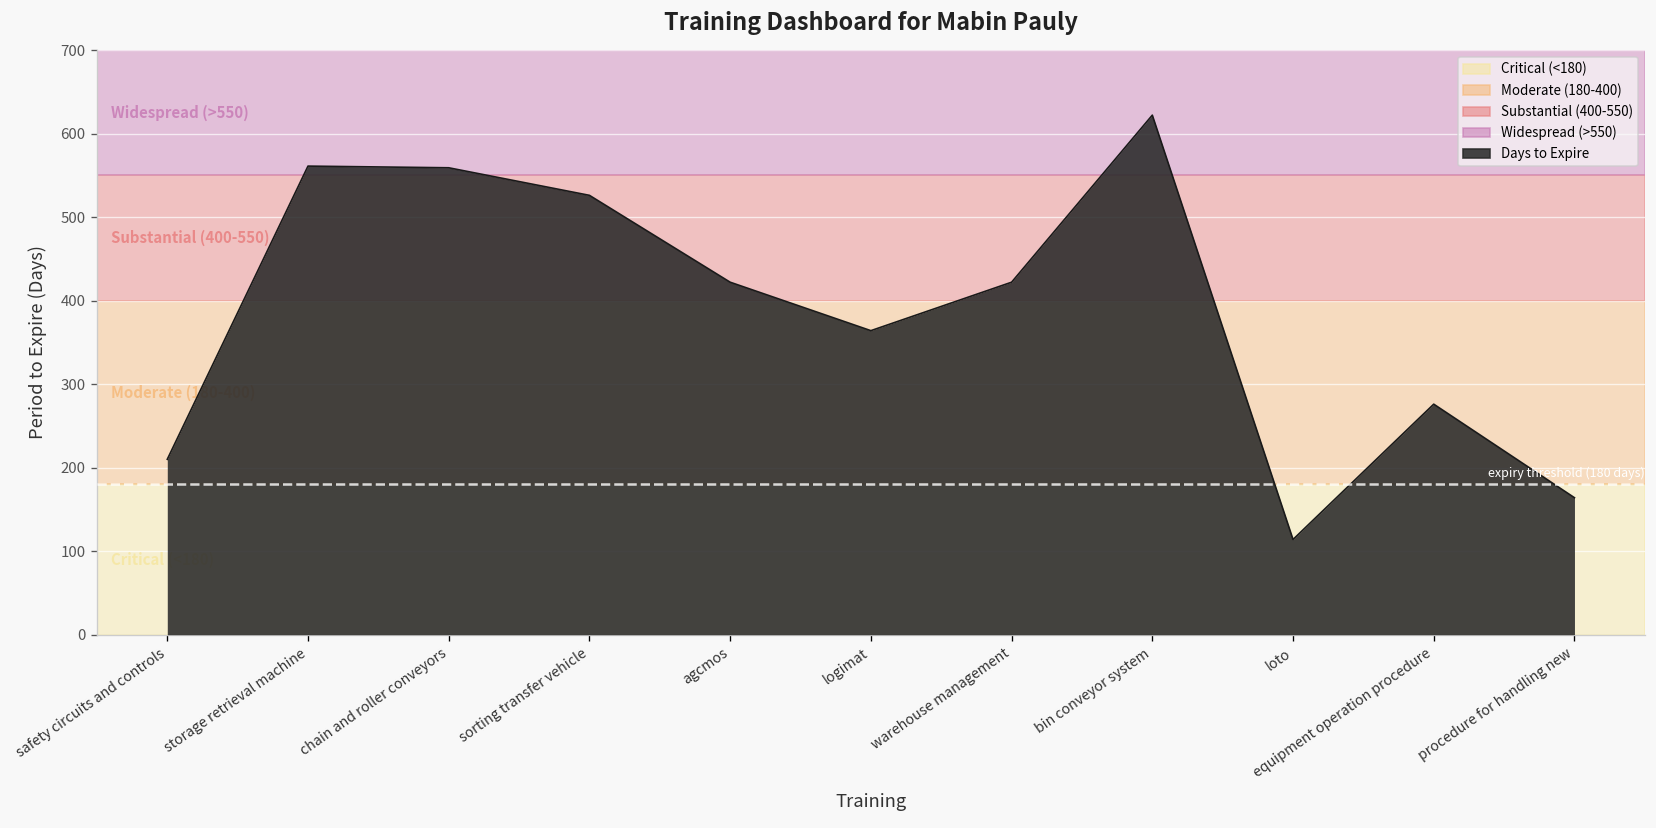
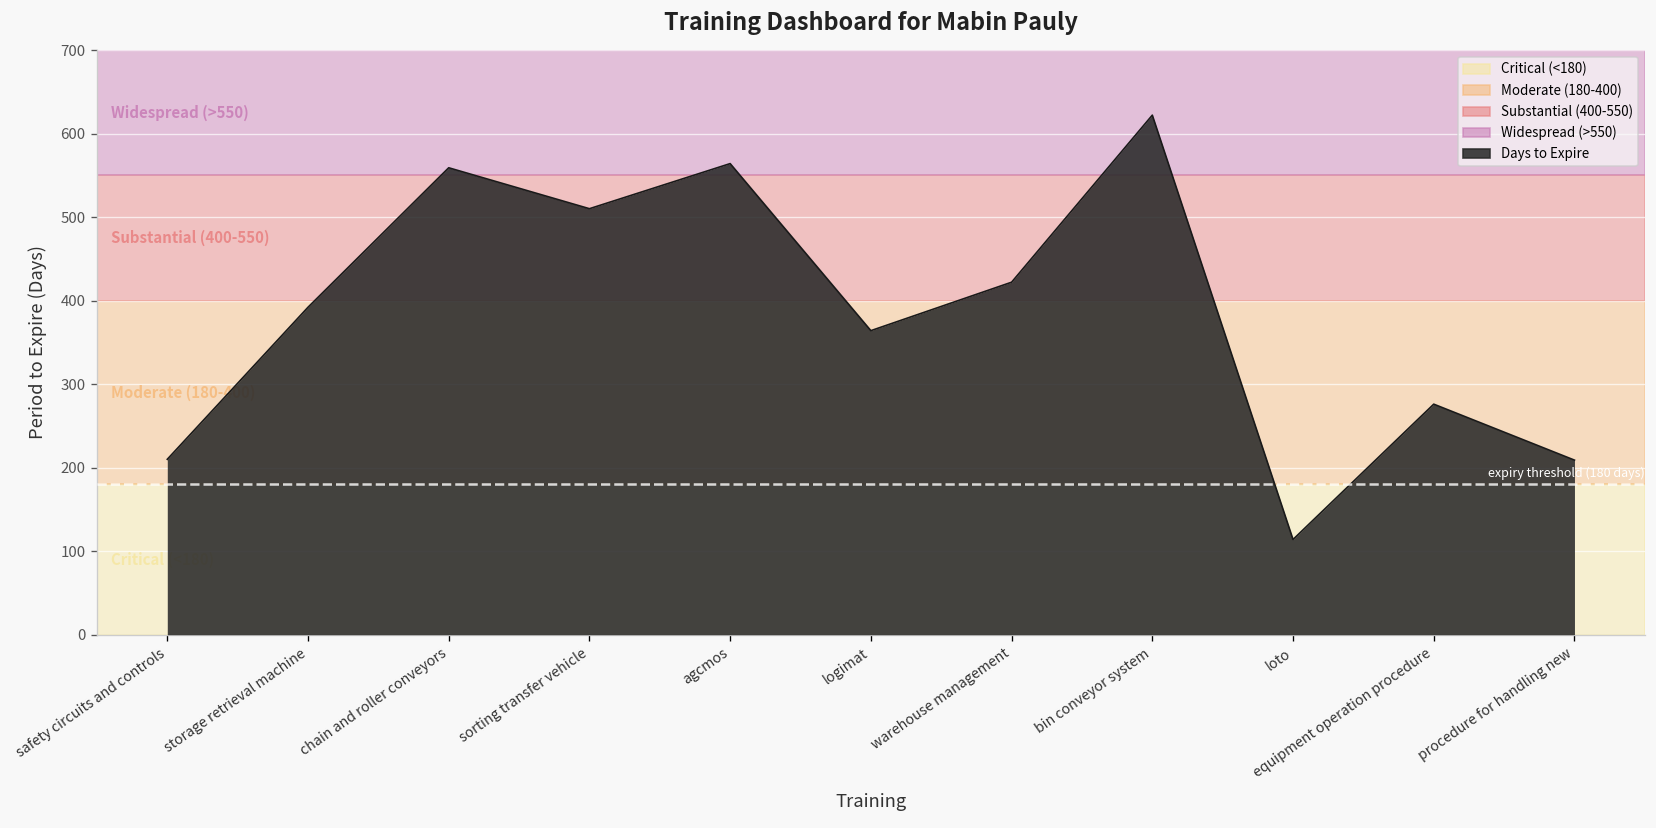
storage retrieval machine: 560 -> 390
sorting transfer vehicle: 530 -> 510
agcmos: 420 -> 560
procedure for handling new: 160 -> 210
